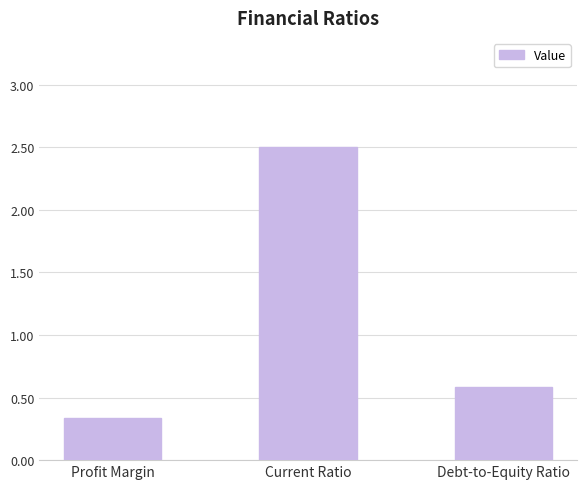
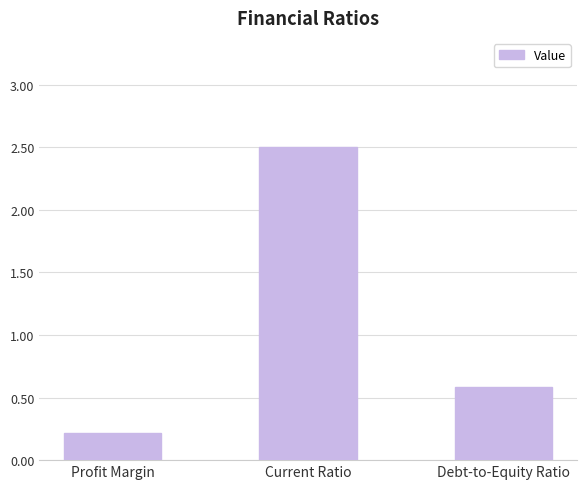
Profit Margin: 0.33 -> 0.21
